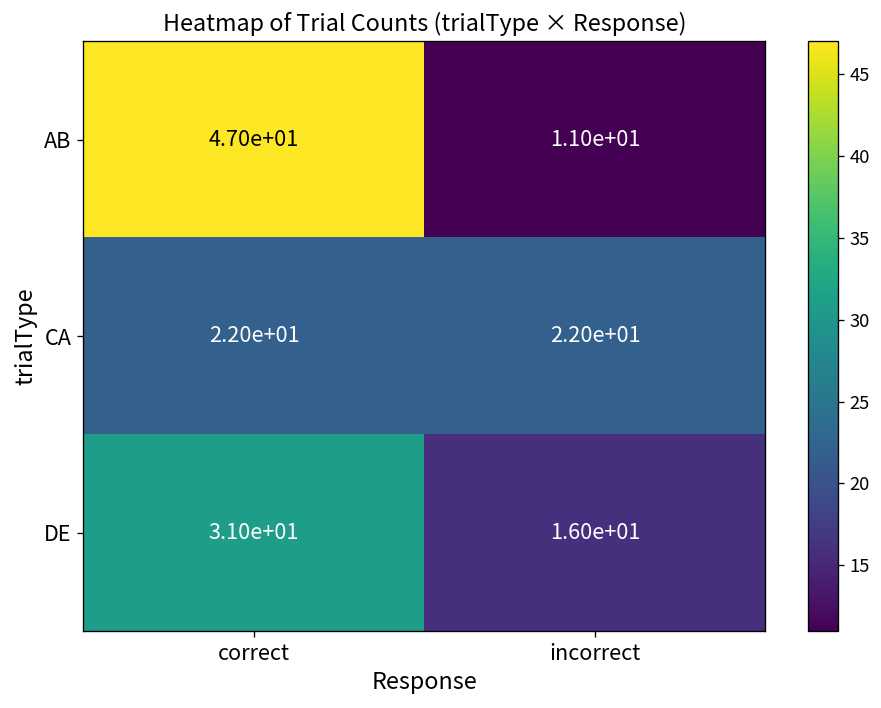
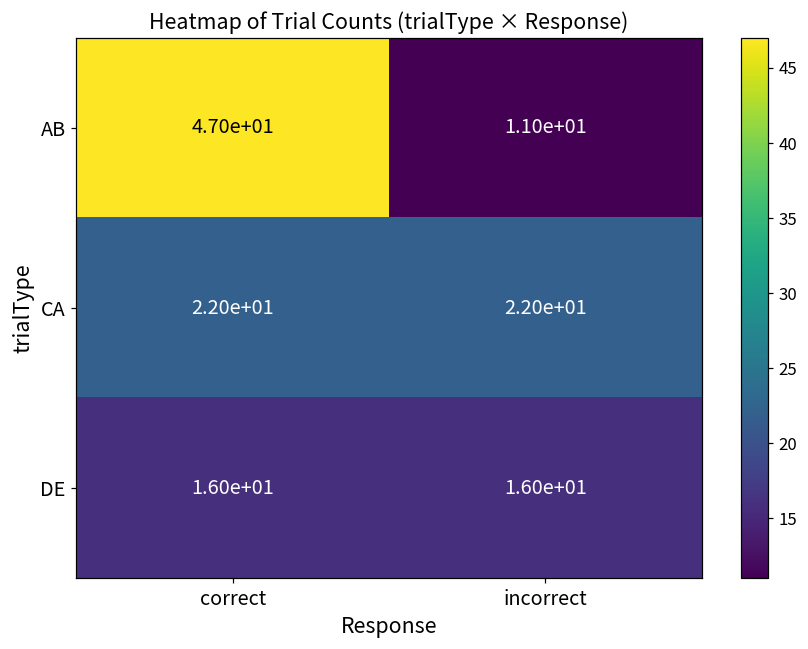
DE, correct: 3.10e+01 -> 1.60e+01
